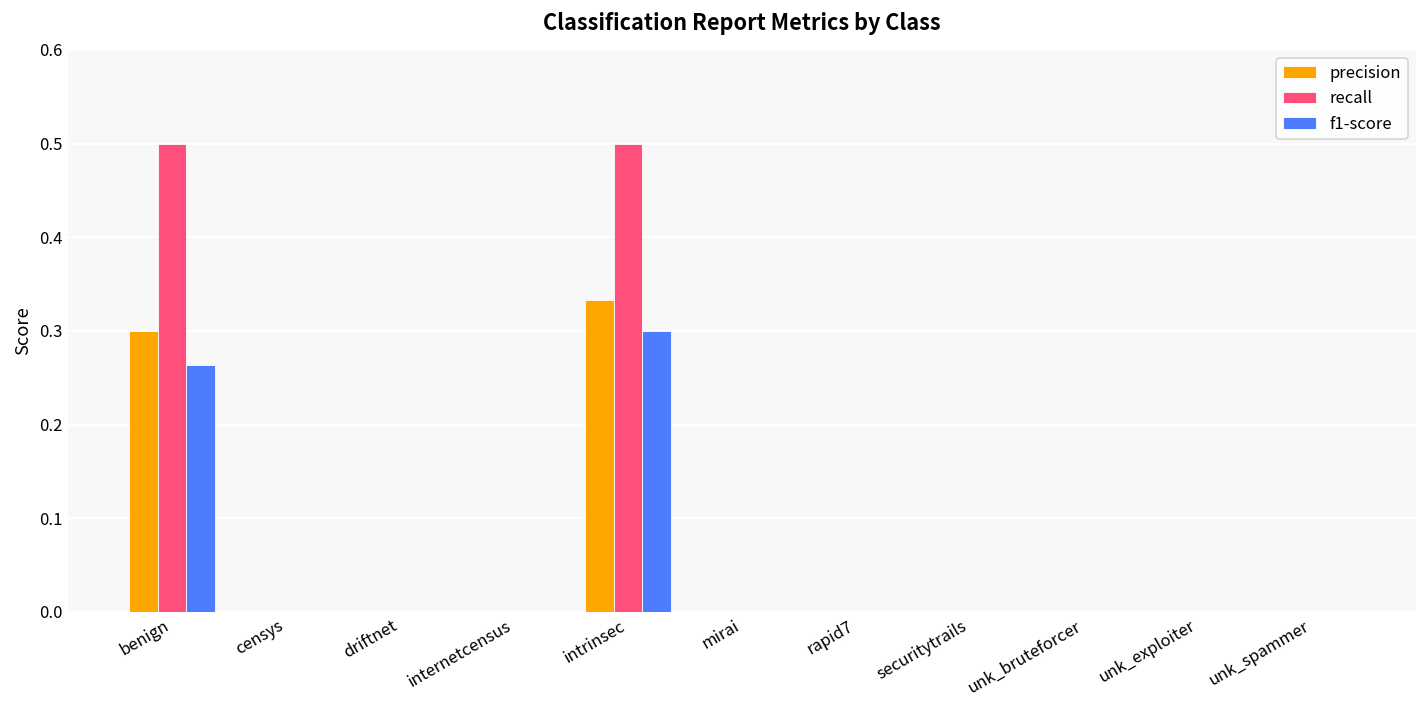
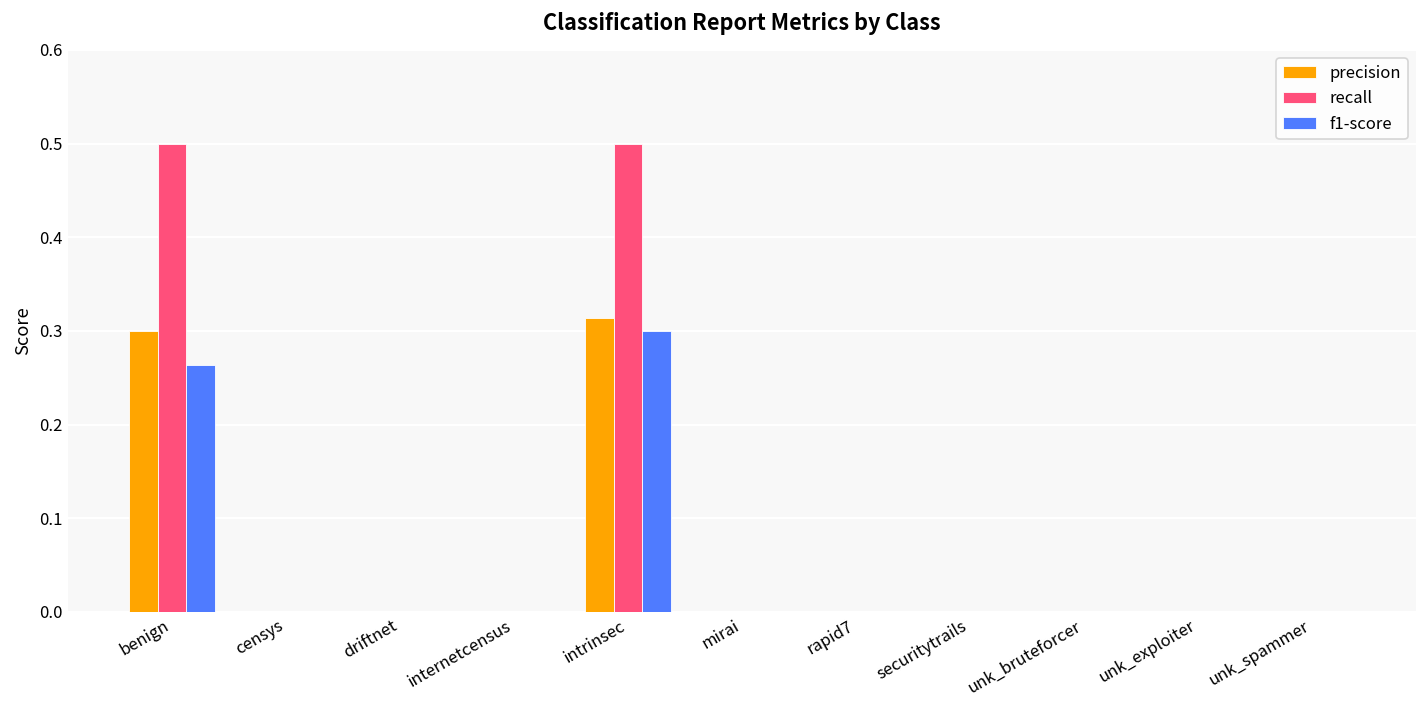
precision, intrinsec: 0.33 -> 0.31
